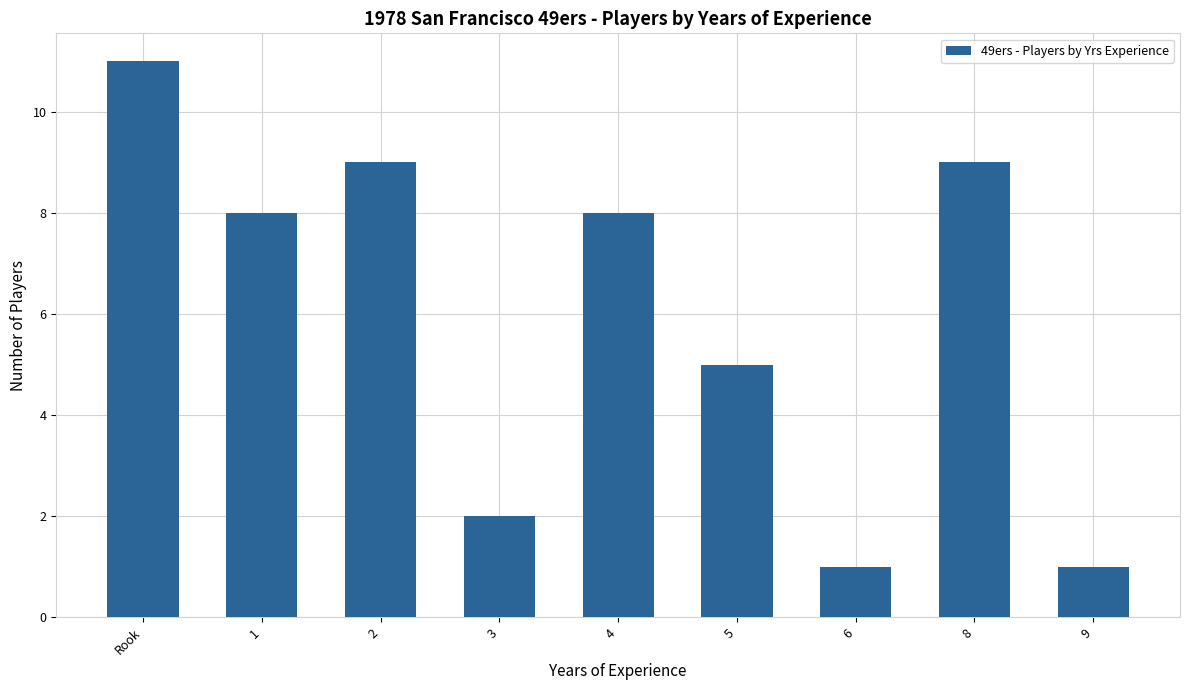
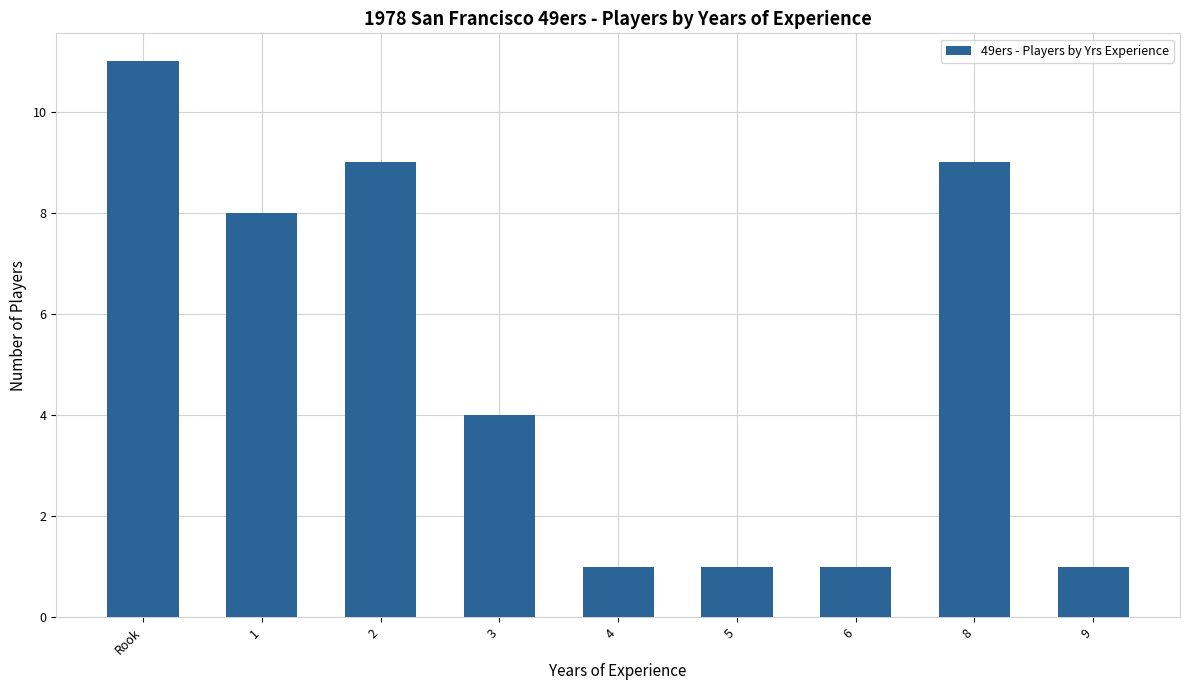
3: 2 -> 4
4: 8 -> 1
5: 5 -> 1
